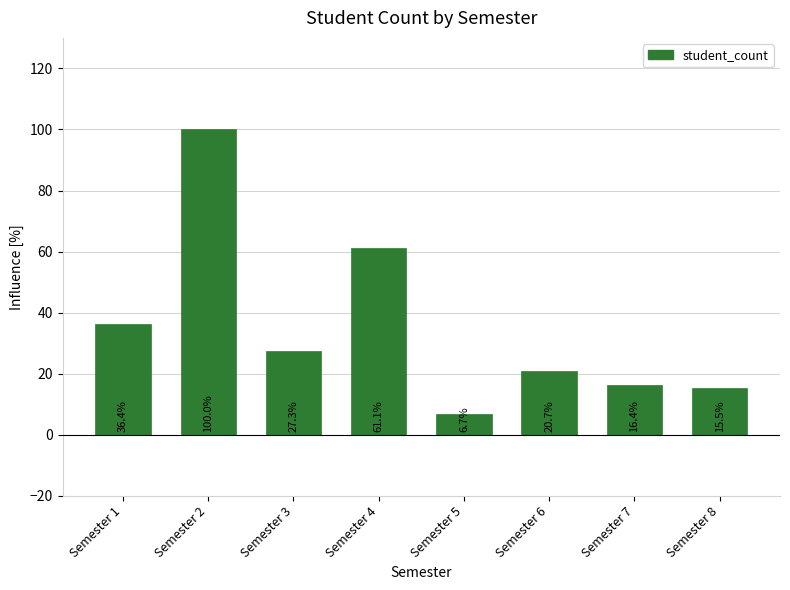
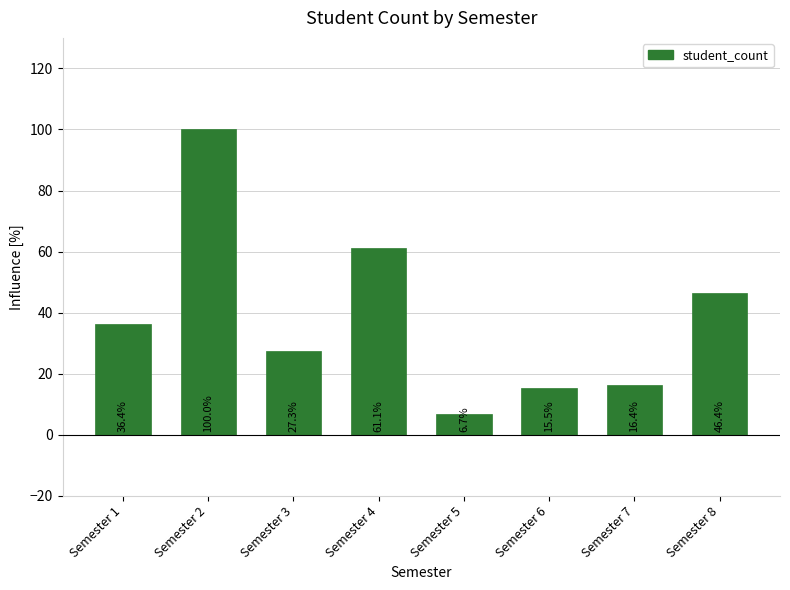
Semester 6: 20.7% -> 15.5%
Semester 8: 15.5% -> 46.4%
